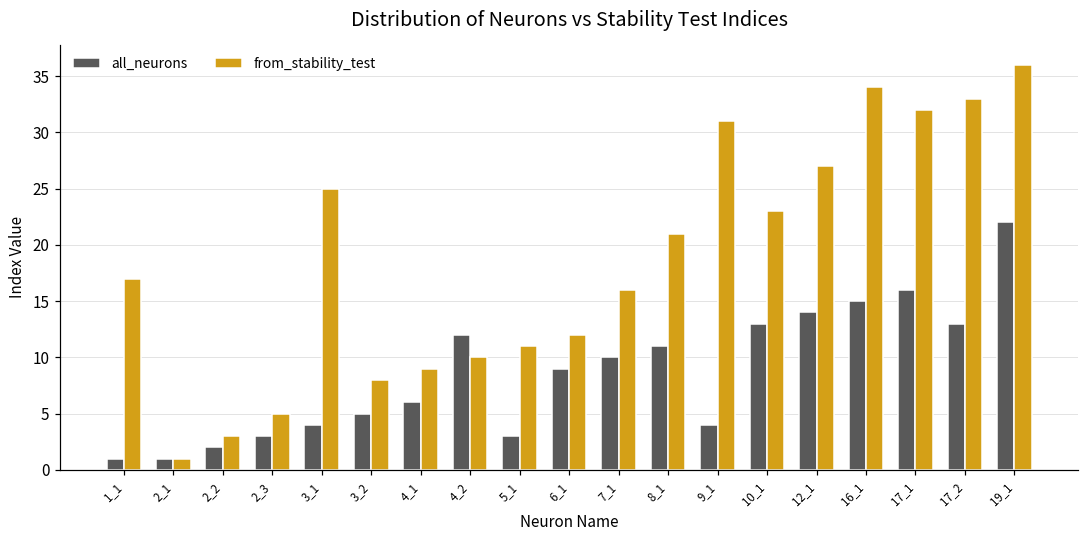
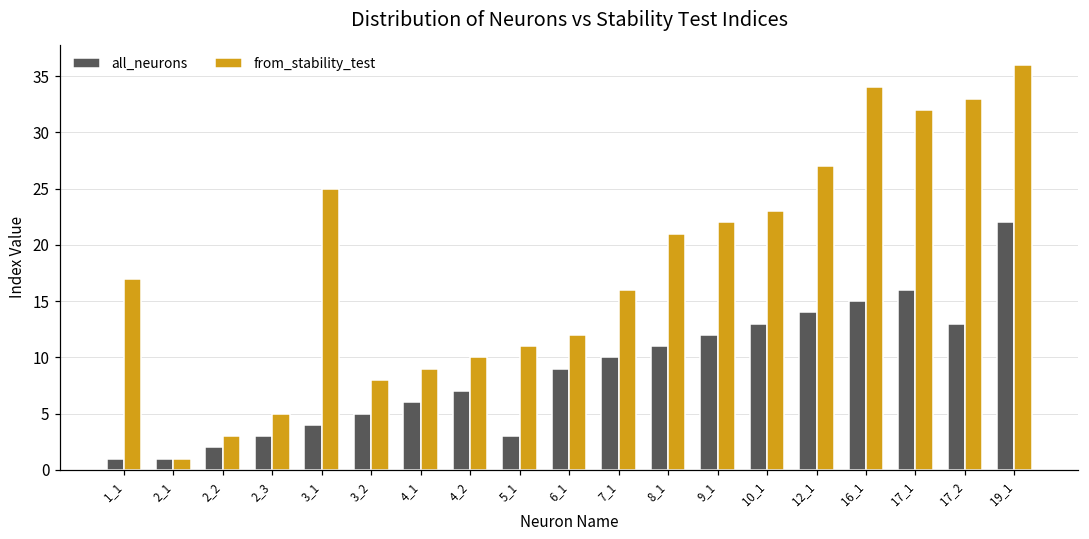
all_neurons, 4_2: 12 -> 7
all_neurons, 9_1: 4 -> 12
from_stability_test, 9_1: 31 -> 22
